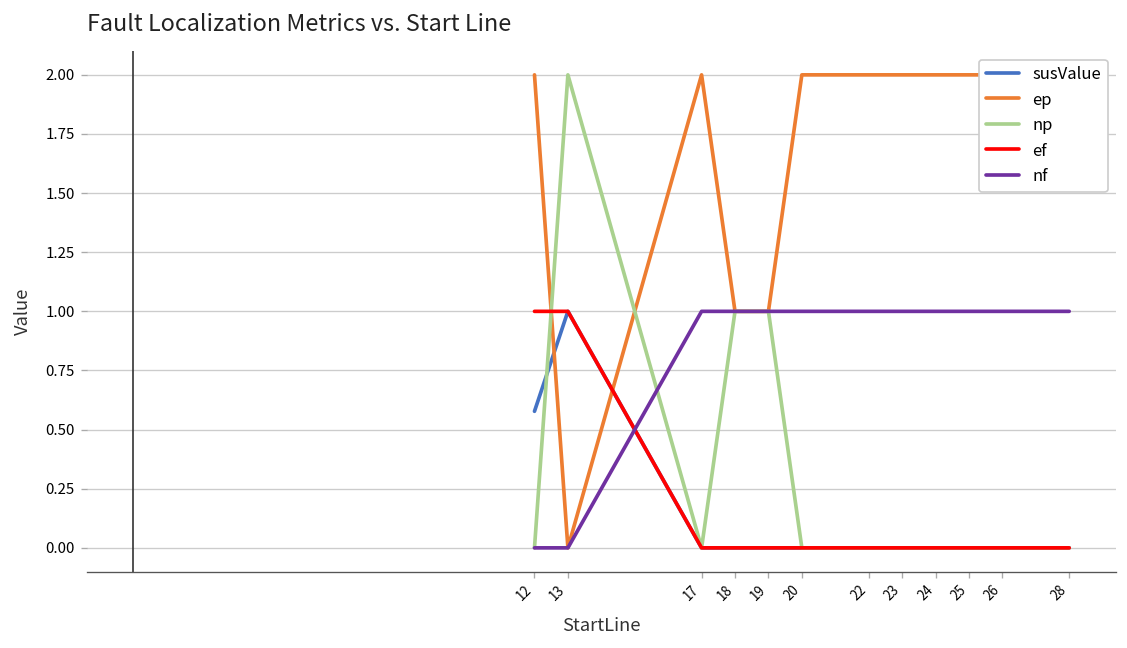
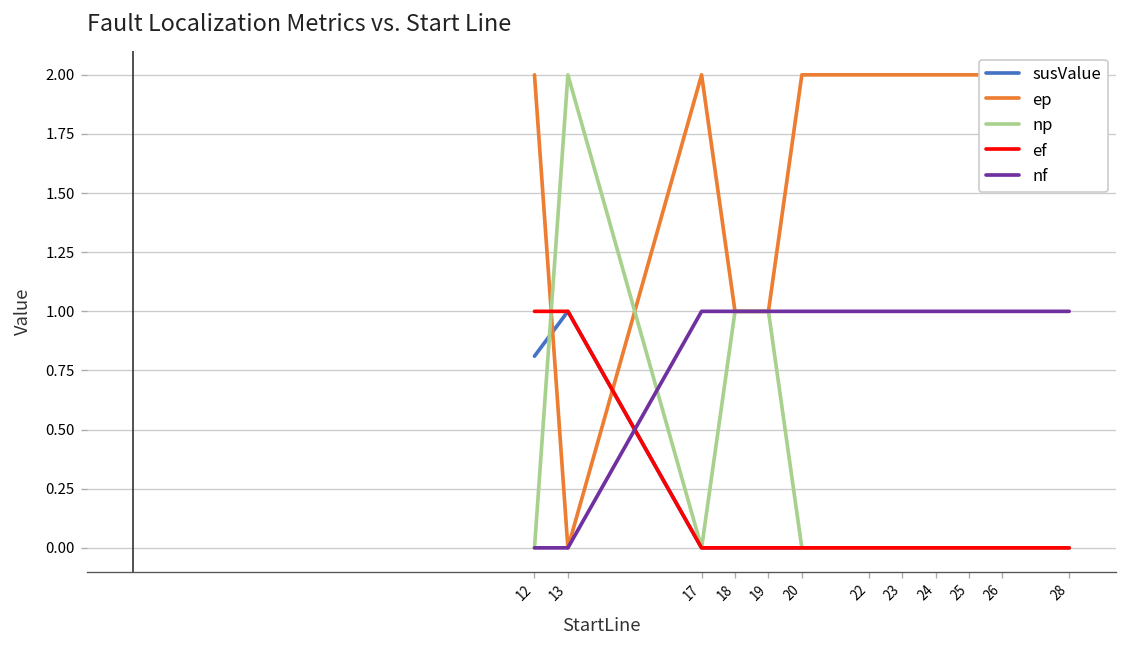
susValue, 12: 0.58 -> 0.81
